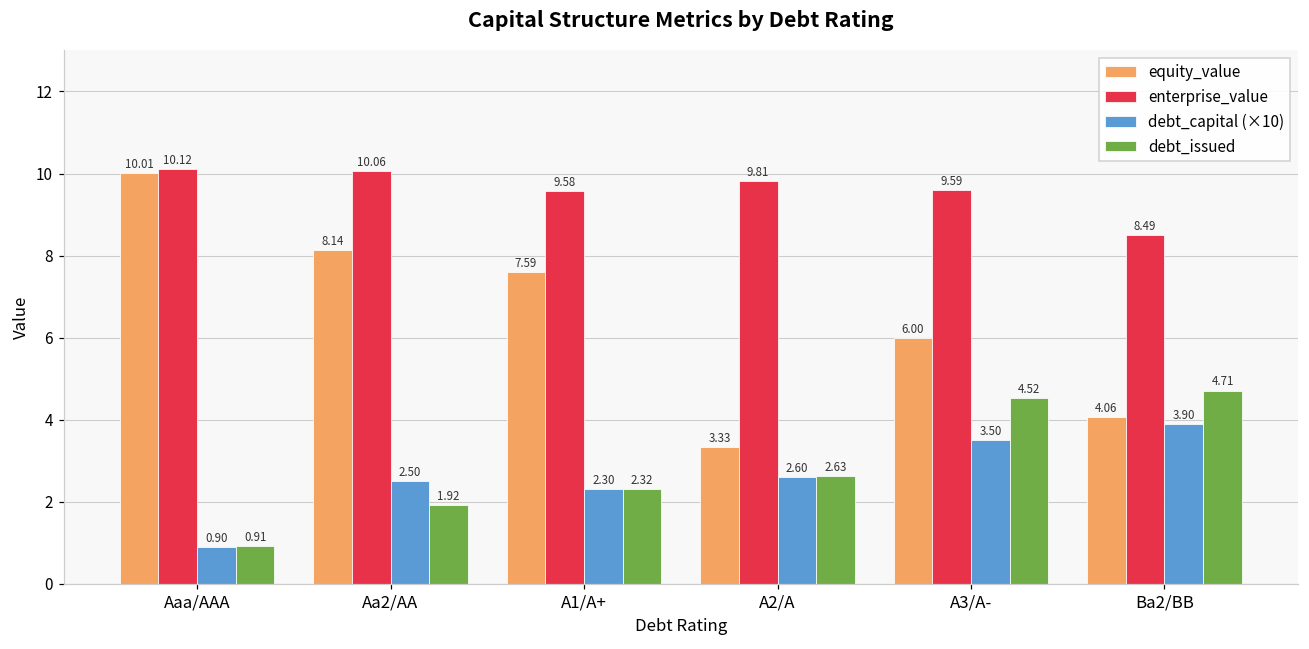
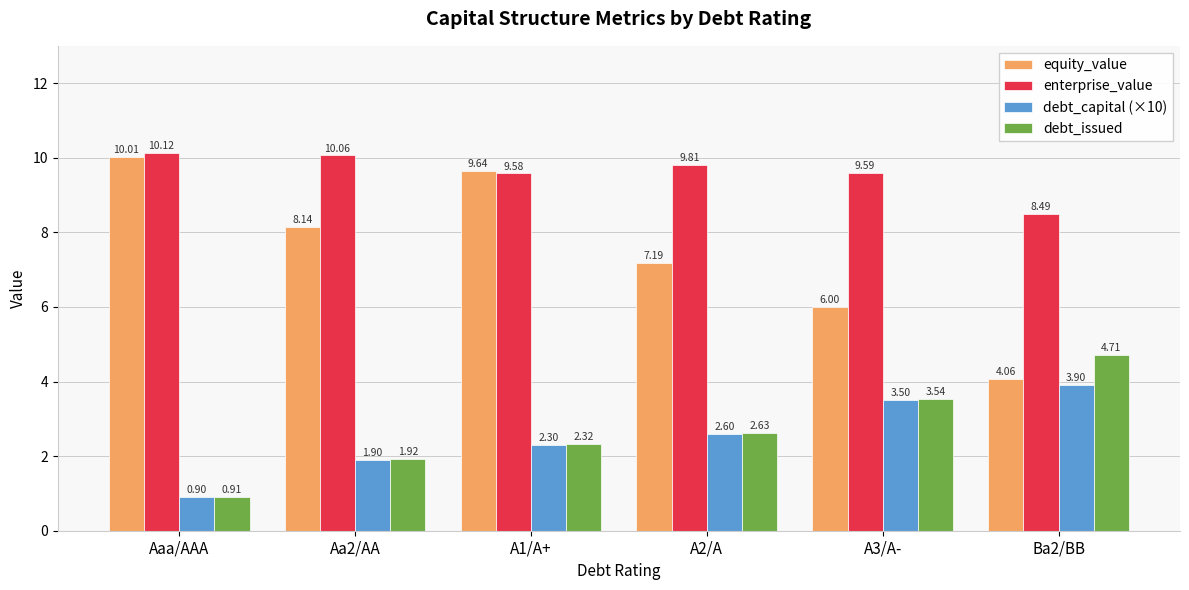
debt_capital (×10), Aa2/AA: 2.50 -> 1.90
equity_value, A1/A+: 7.59 -> 9.64
equity_value, A2/A: 3.33 -> 7.19
debt_issued, A3/A-: 4.52 -> 3.54
